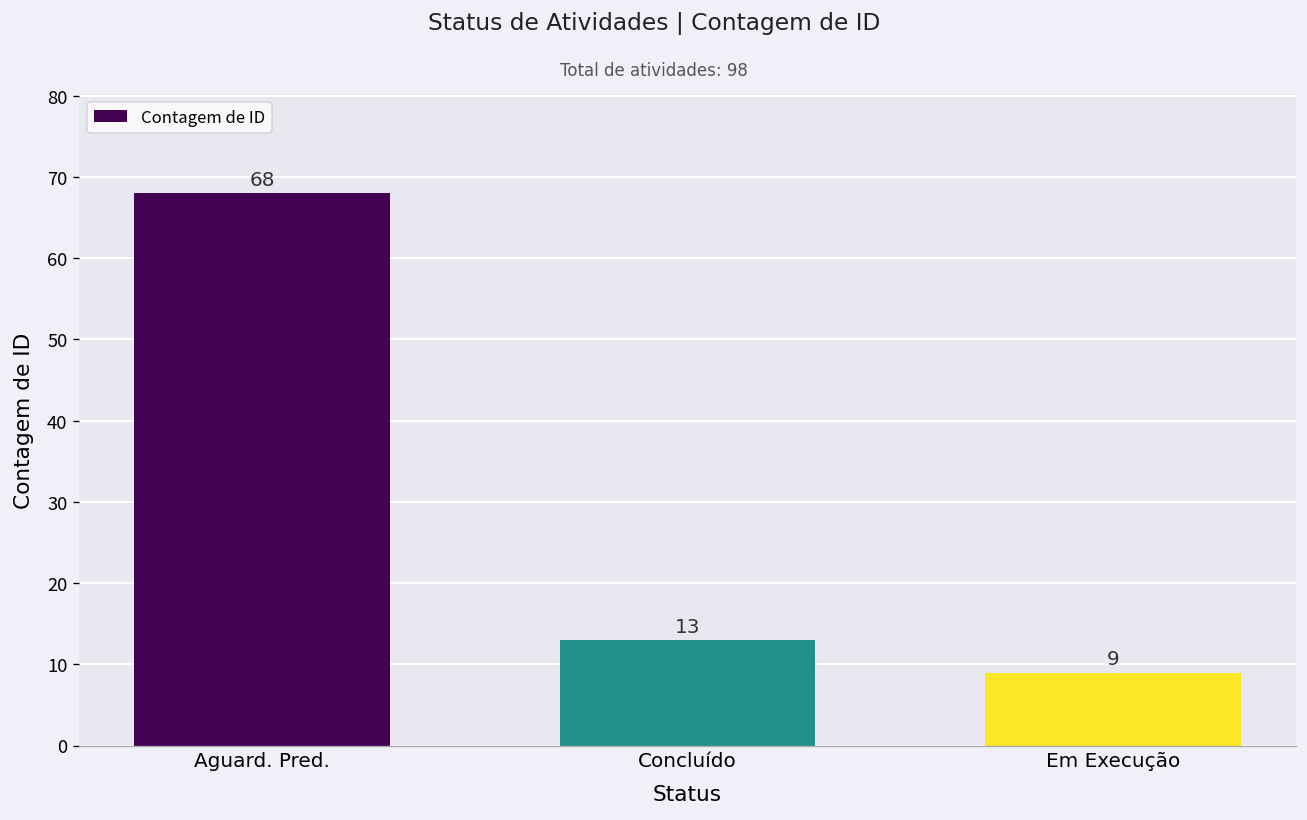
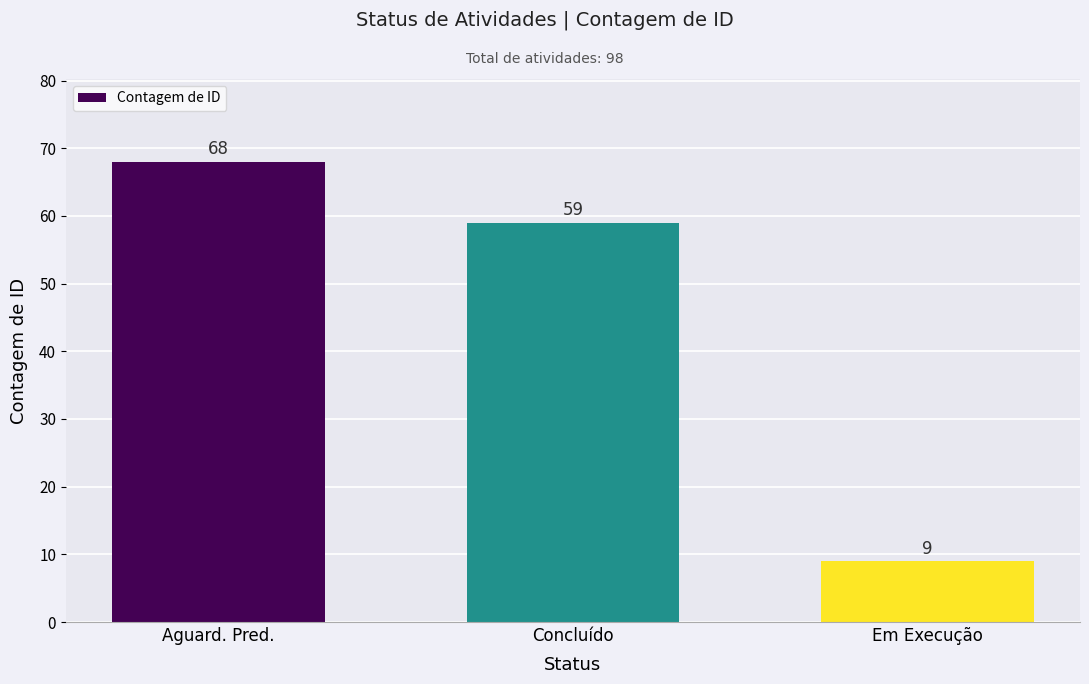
Concluído: 13 -> 59
